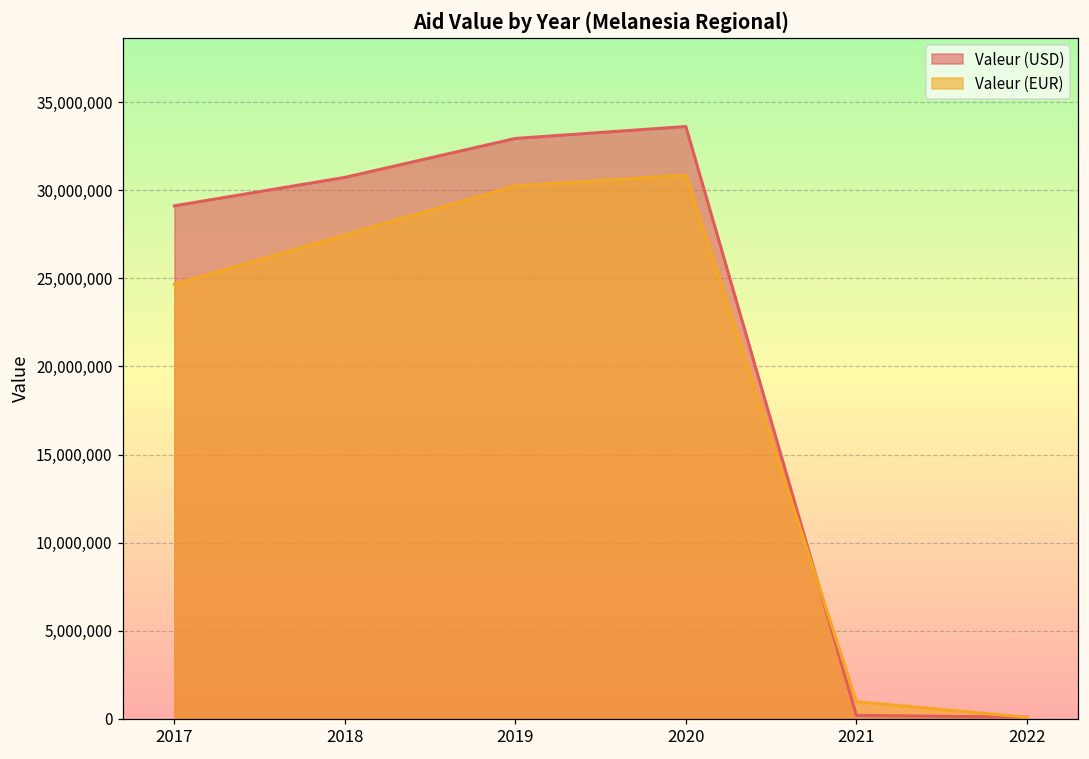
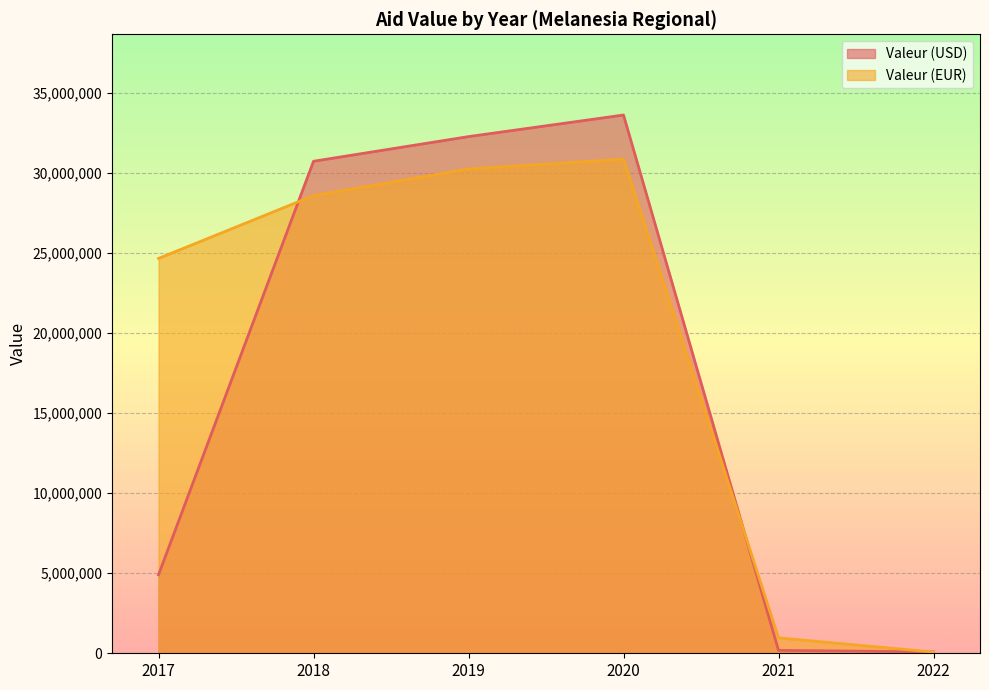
Valeur (USD), 2017: 29,100,000 -> 4,900,000
Valeur (EUR), 2018: 27,500,000 -> 28,600,000
Valeur (USD), 2019: 33,000,000 -> 32,300,000
